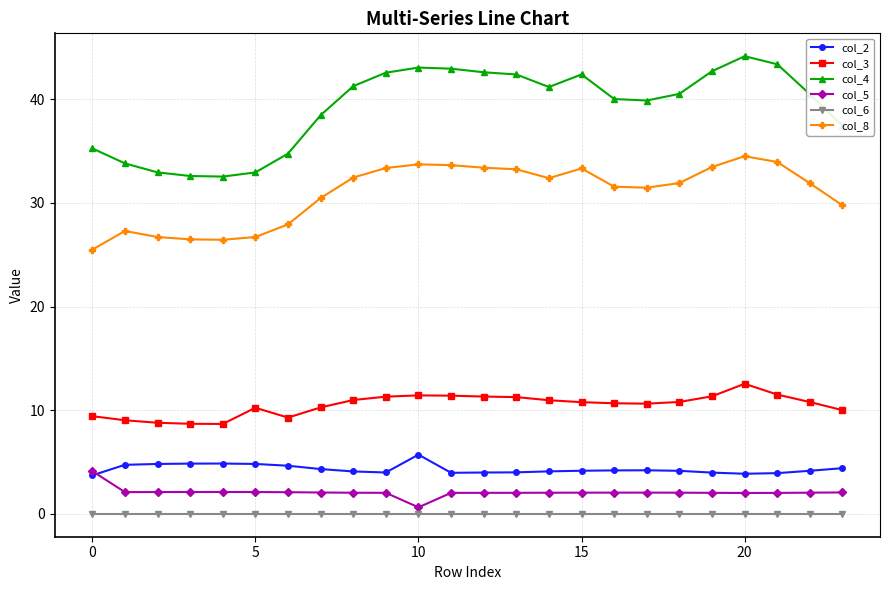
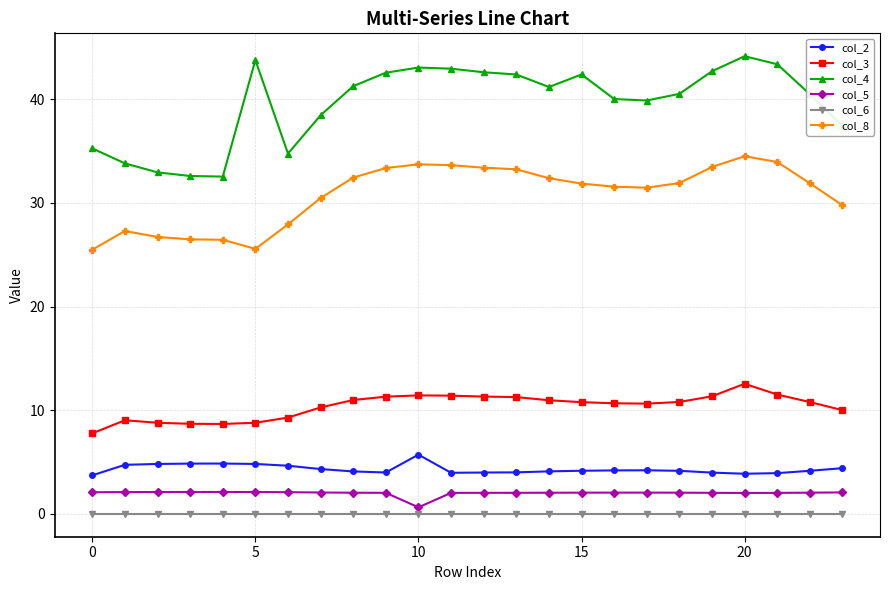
col_3, 0: 9.4 -> 7.8
col_5, 0: 4.1 -> 2.1
col_3, 5: 10.2 -> 8.8
col_4, 5: 32.9 -> 43.8
col_8, 5: 26.7 -> 25.6
col_8, 15: 33.3 -> 31.9
